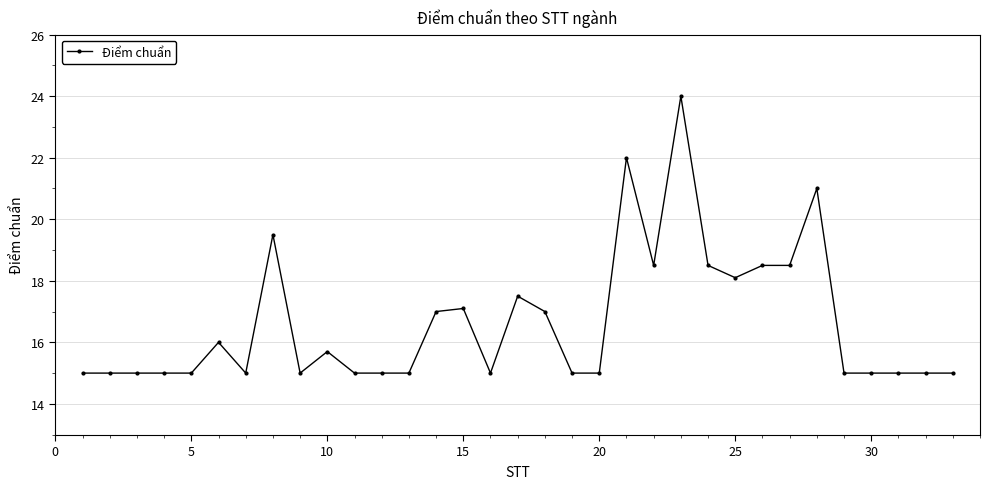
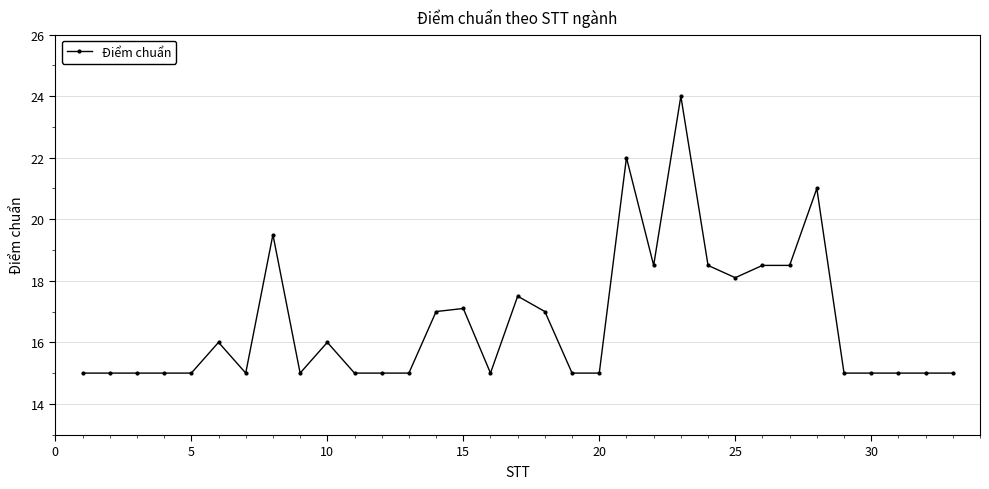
10: 15.7 -> 16.0
